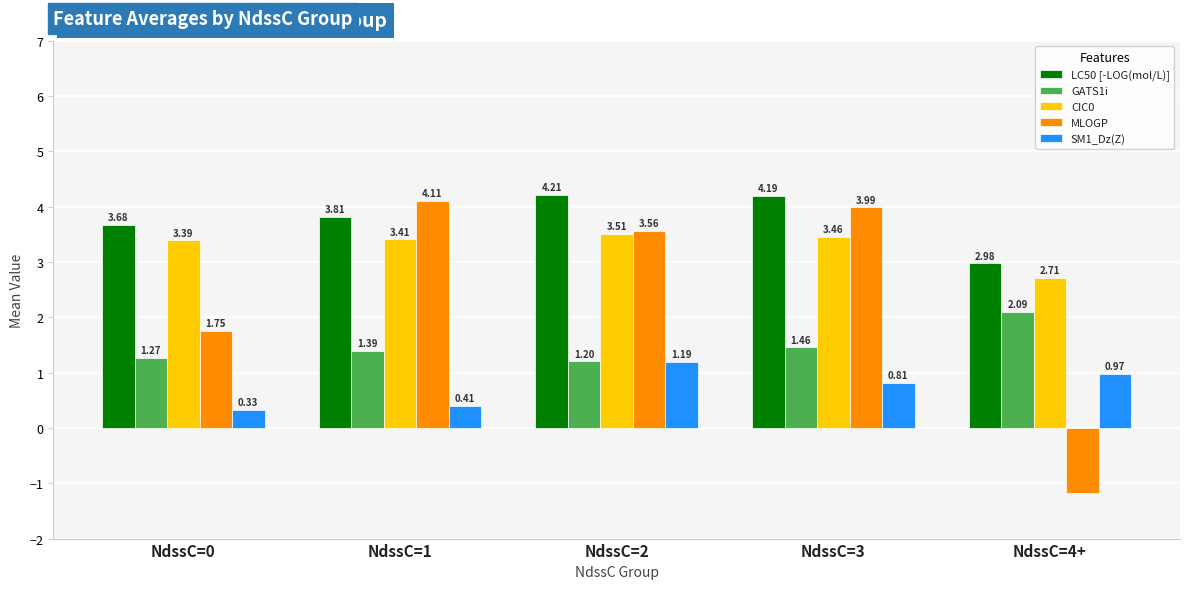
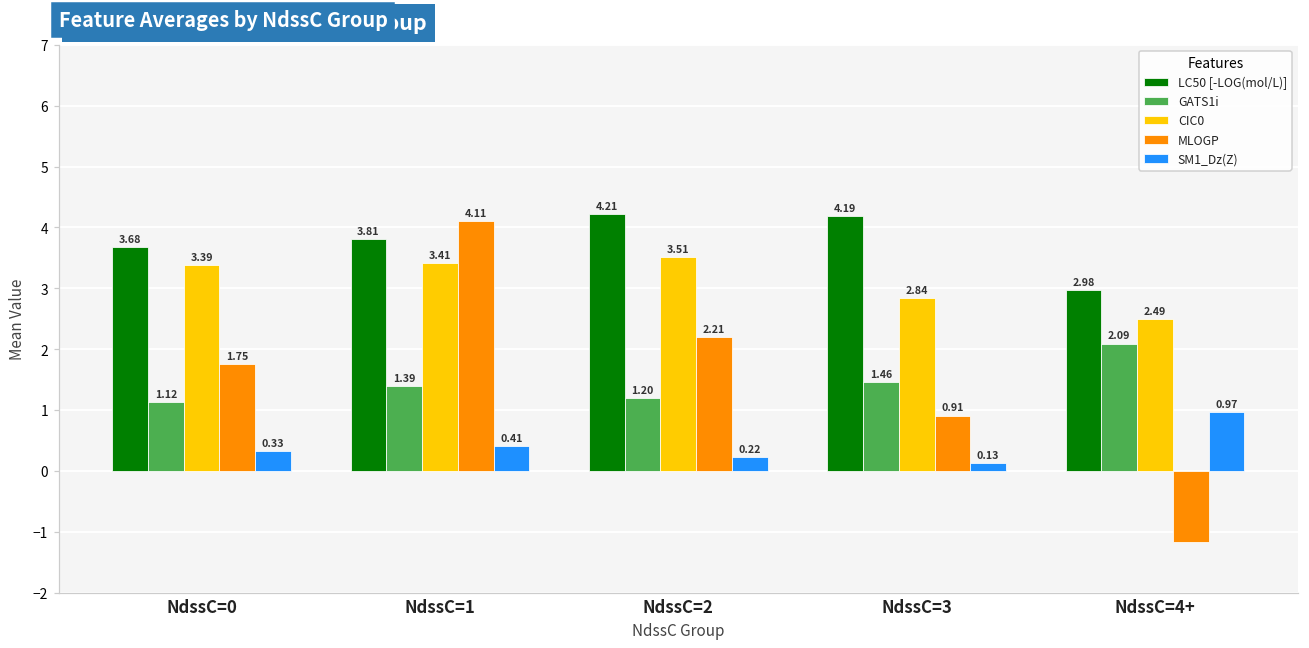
GATS1i, NdssC=0: 1.27 -> 1.12
MLOGP, NdssC=2: 3.56 -> 2.21
SM1_Dz(Z), NdssC=2: 1.19 -> 0.22
CIC0, NdssC=3: 3.46 -> 2.84
MLOGP, NdssC=3: 3.99 -> 0.91
SM1_Dz(Z), NdssC=3: 0.81 -> 0.13
CIC0, NdssC=4+: 2.71 -> 2.49
